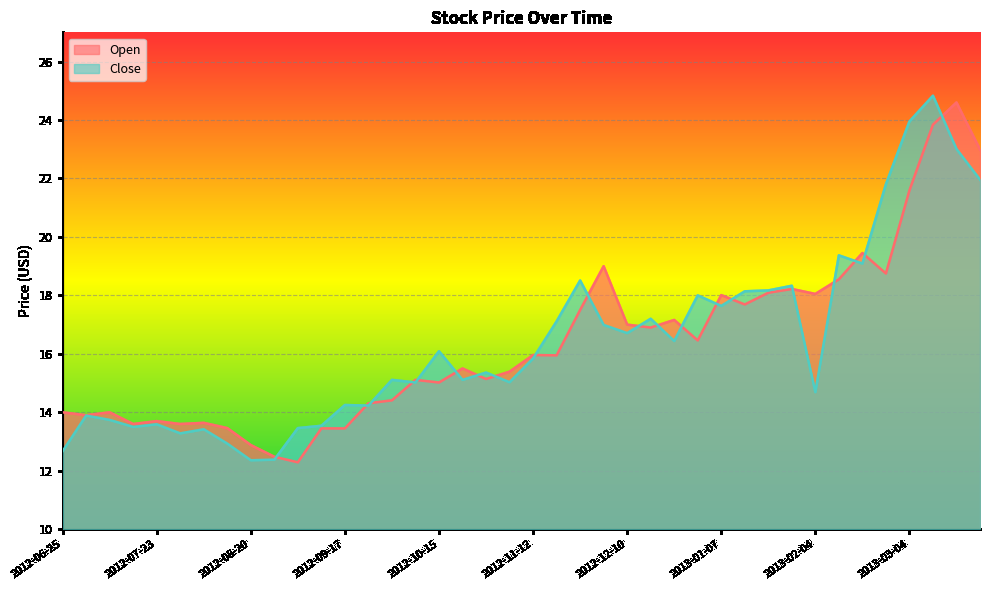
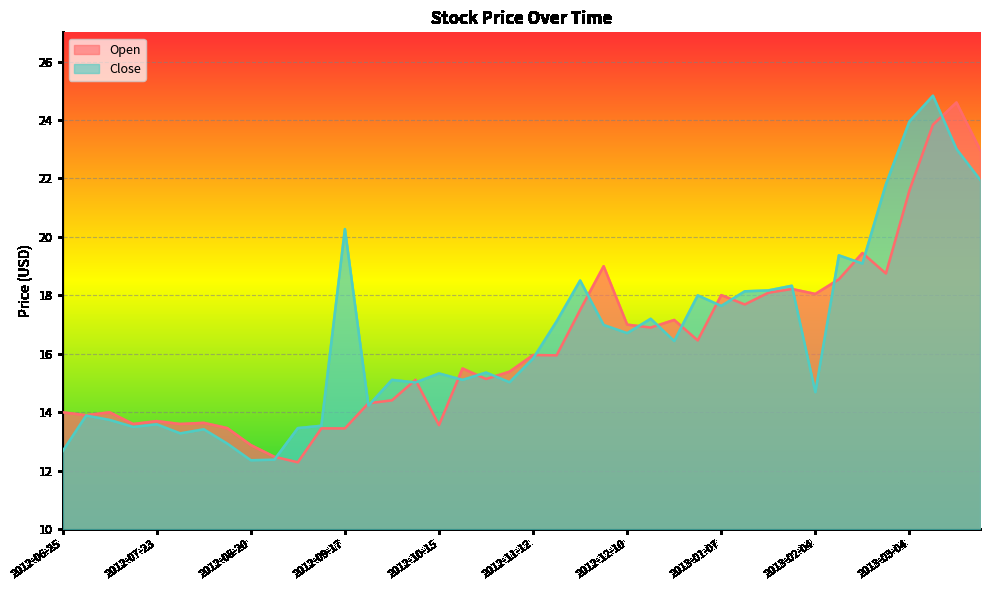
Close, 2012-09-17: 14.3 -> 20.3
Open, 2012-10-15: 15.0 -> 13.6
Close, 2012-10-15: 16.1 -> 15.3
